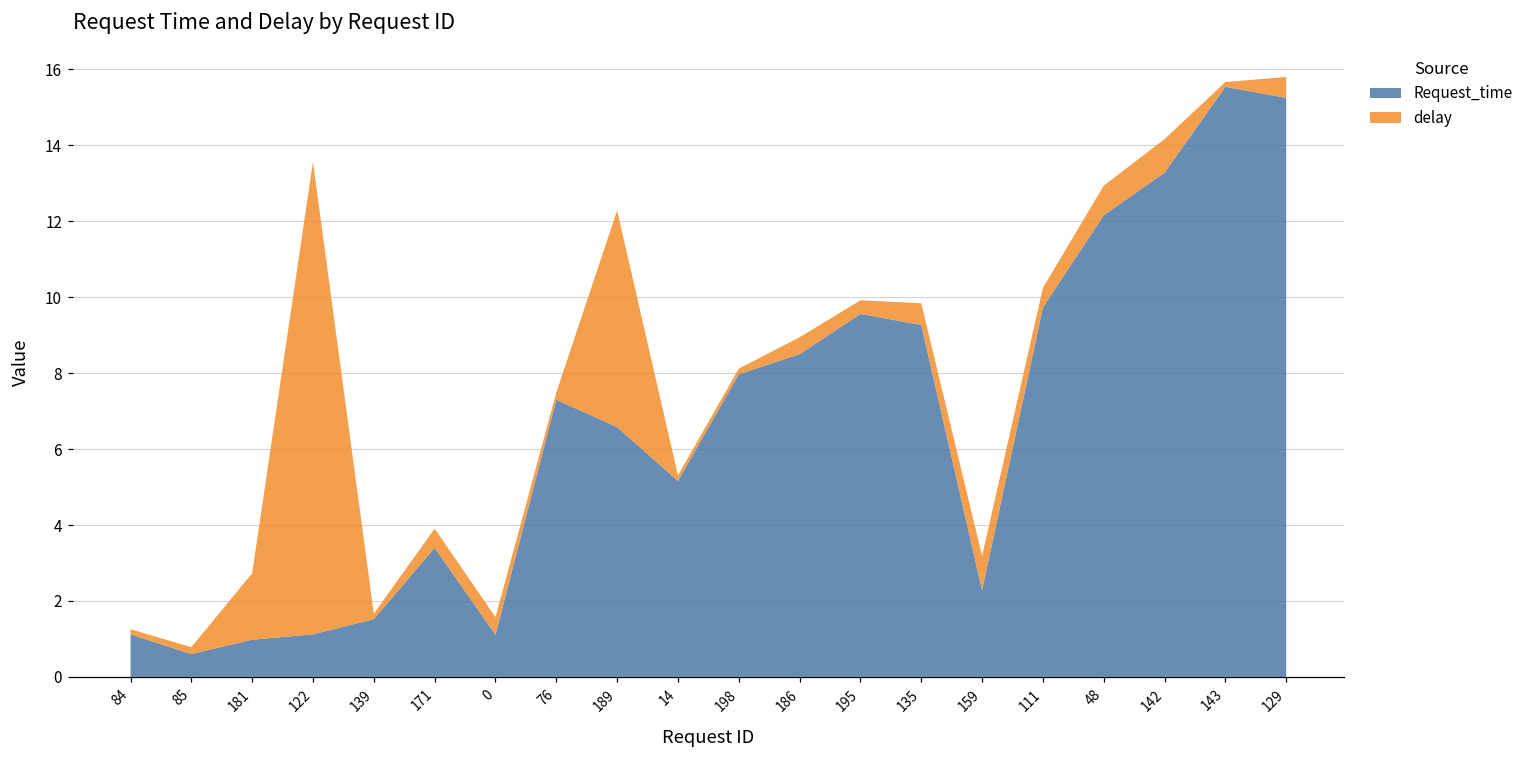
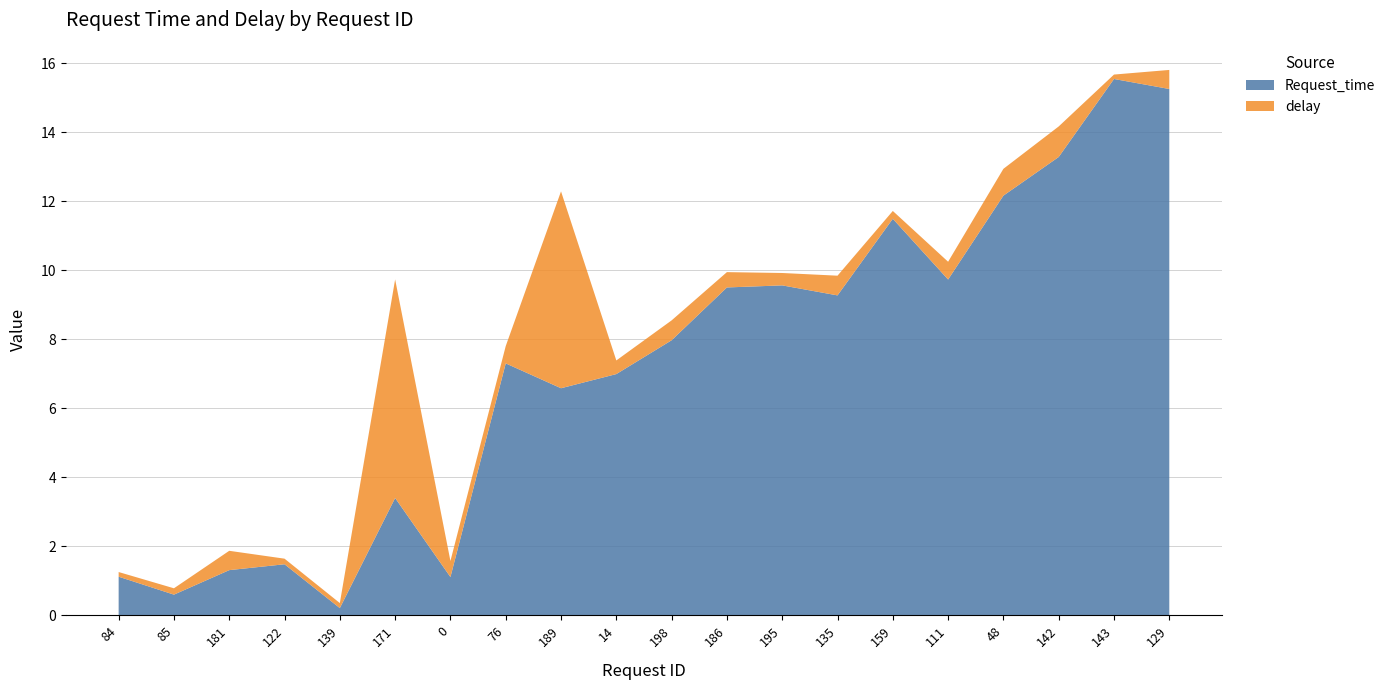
Request_time, 181: 1.0 -> 1.3
delay, 181: 1.8 -> 0.6
Request_time, 122: 1.1 -> 1.5
delay, 122: 12.4 -> 0.2
Request_time, 139: 1.5 -> 0.2
delay, 171: 0.5 -> 6.3
delay, 76: 0.2 -> 0.5
Request_time, 14: 5.2 -> 7.0
delay, 14: 0.1 -> 0.4
delay, 198: 0.1 -> 0.6
Request_time, 186: 8.5 -> 9.5
Request_time, 159: 2.3 -> 11.5
delay, 159: 0.9 -> 0.2
